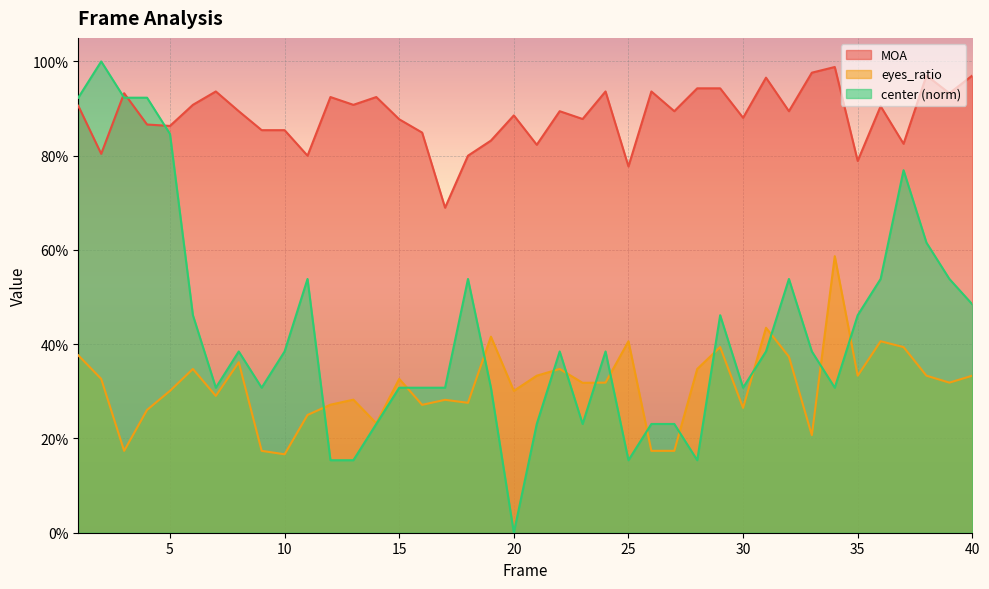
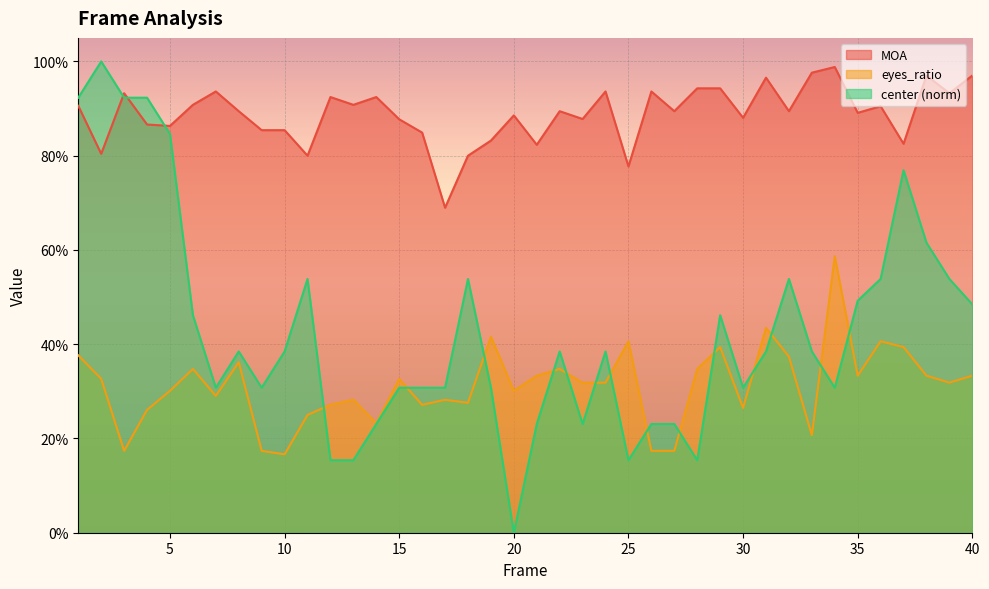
MOA, 35: 79% -> 89%
center (norm), 35: 46% -> 49%
